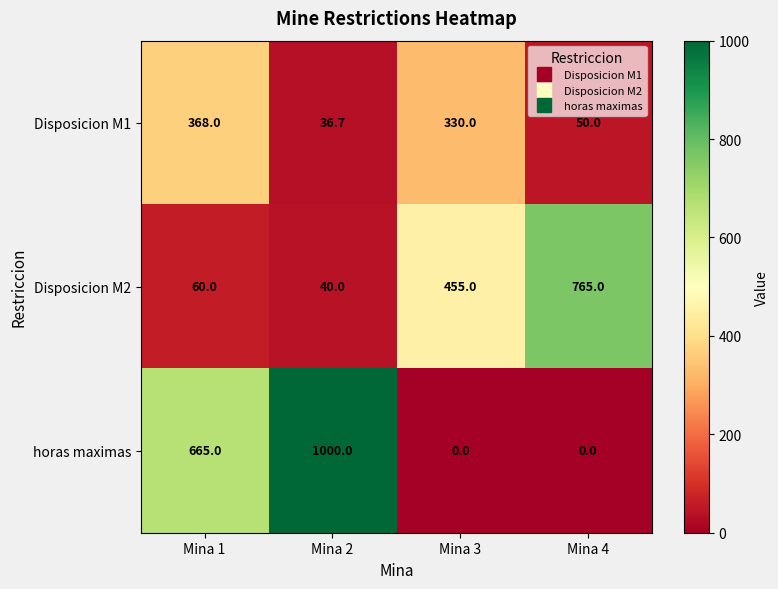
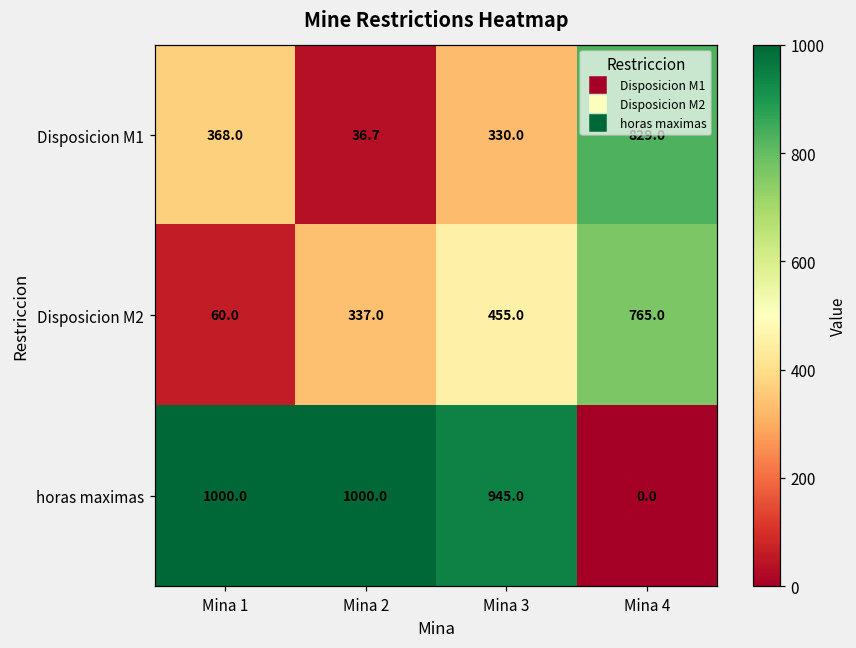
Disposicion M1, Mina 4: 50.0 -> 829.0
Disposicion M2, Mina 2: 40.0 -> 337.0
horas maximas, Mina 1: 665.0 -> 1000.0
horas maximas, Mina 3: 0.0 -> 945.0
